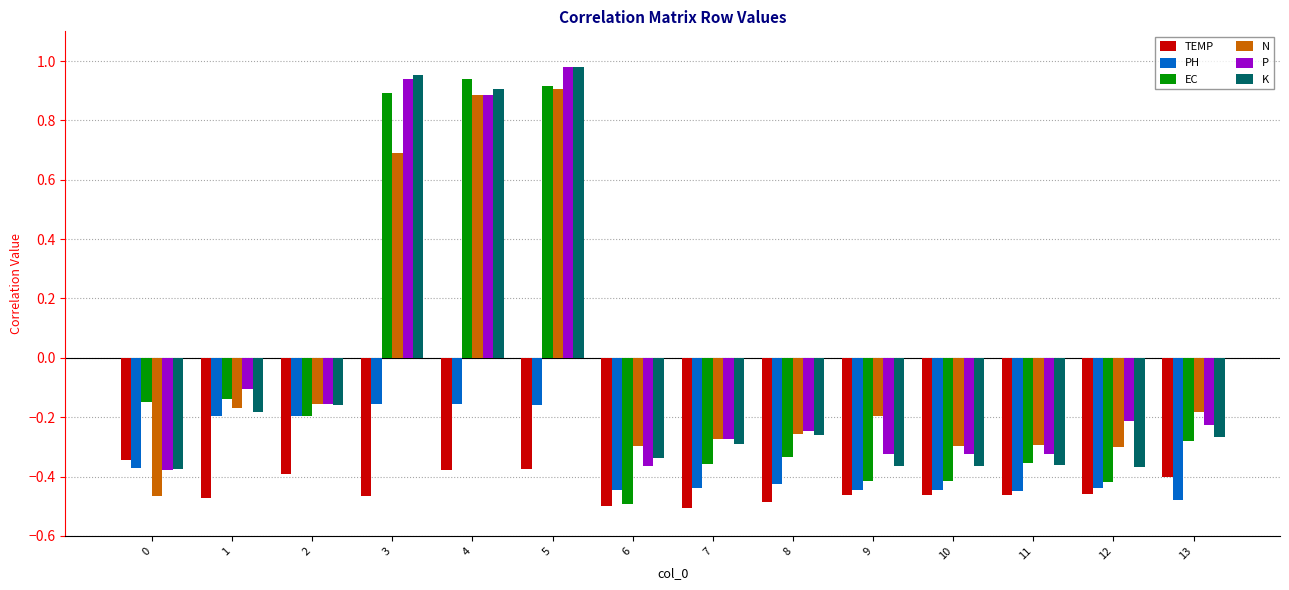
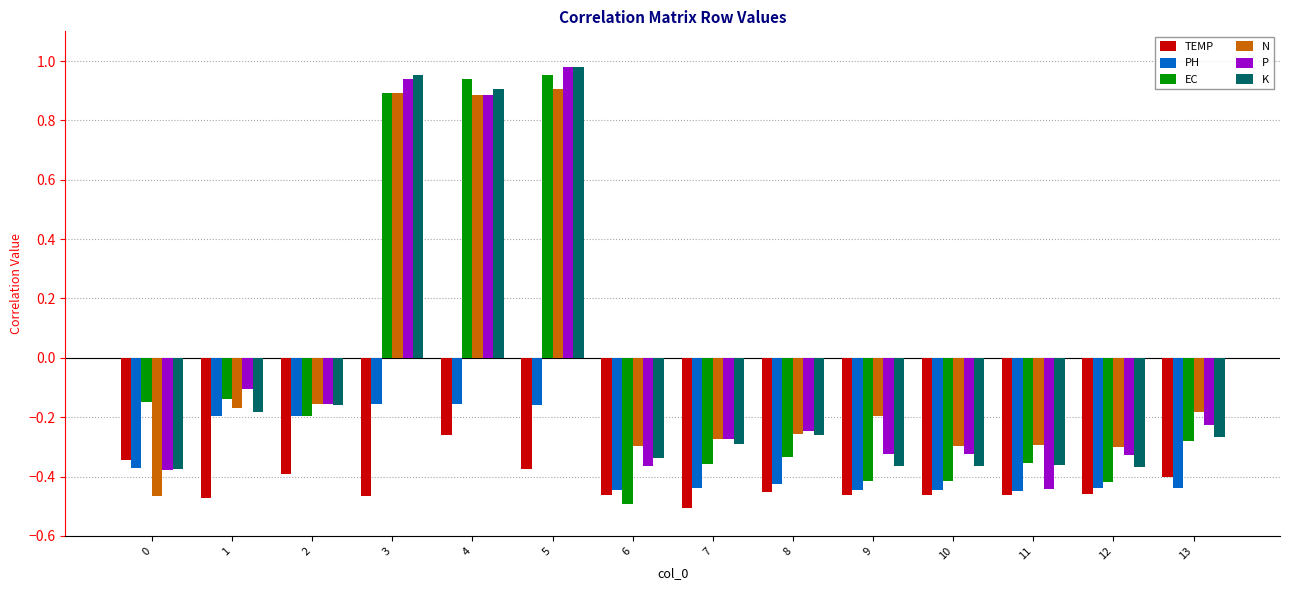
N, 3: 0.69 -> 0.89
TEMP, 4: -0.38 -> -0.26
EC, 5: 0.92 -> 0.95
TEMP, 6: -0.50 -> -0.46
TEMP, 8: -0.48 -> -0.45
P, 11: -0.32 -> -0.44
P, 12: -0.21 -> -0.33
PH, 13: -0.48 -> -0.44
